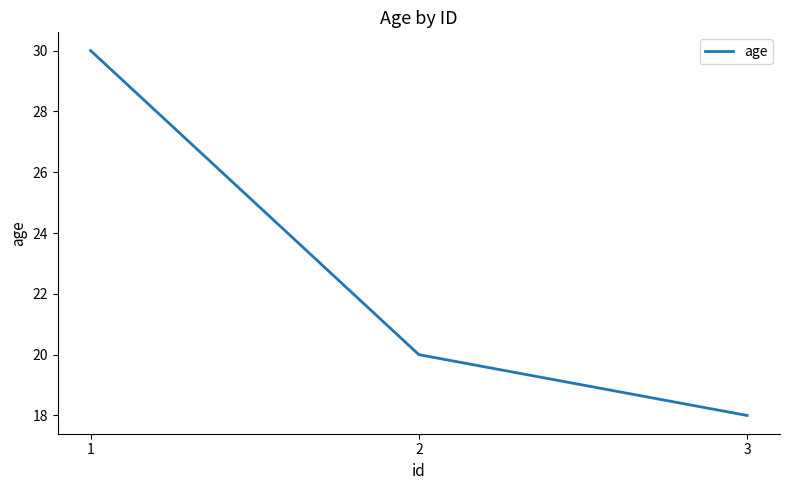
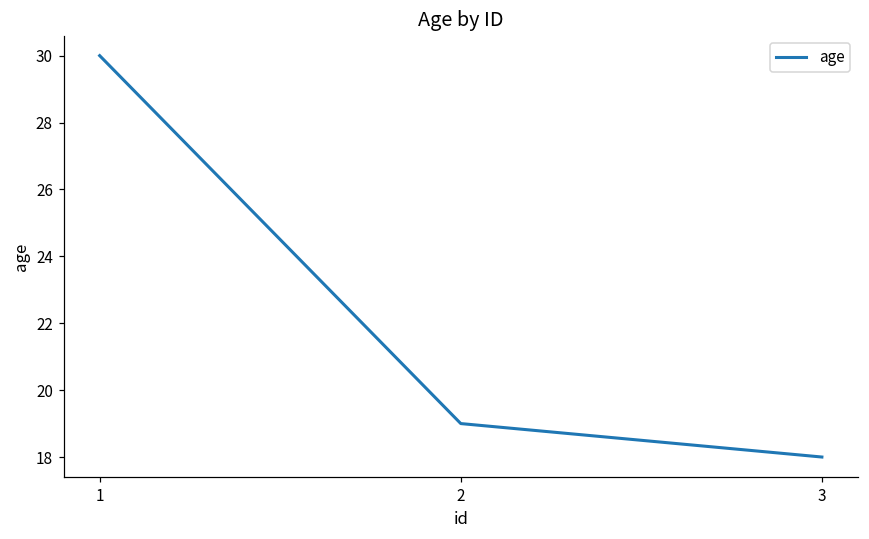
2: 20 -> 19
